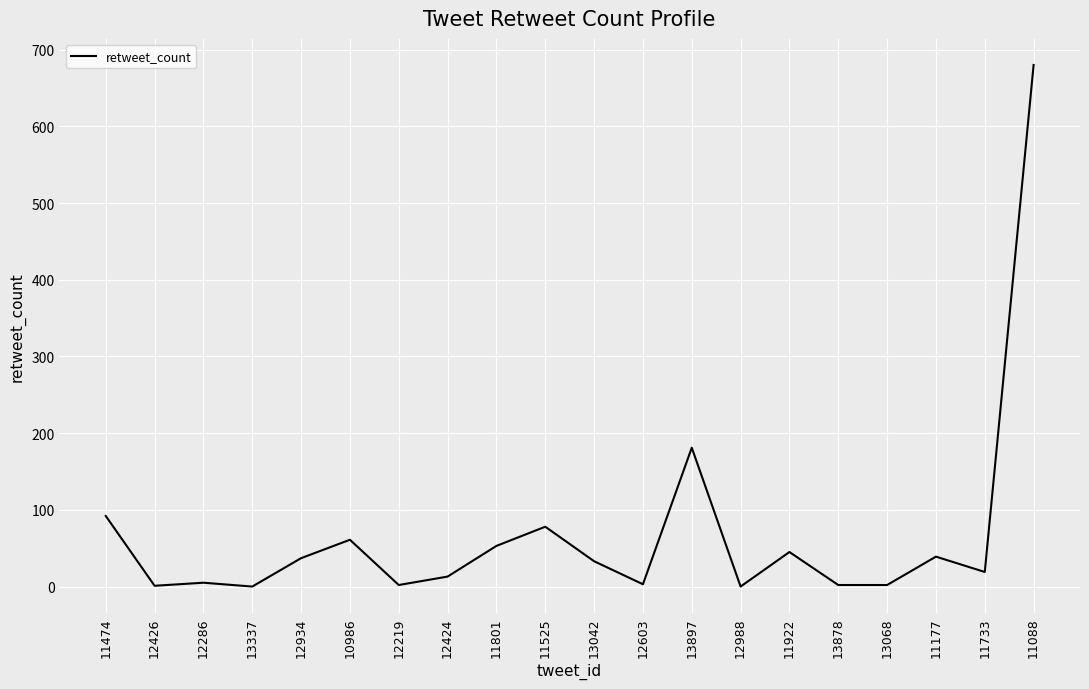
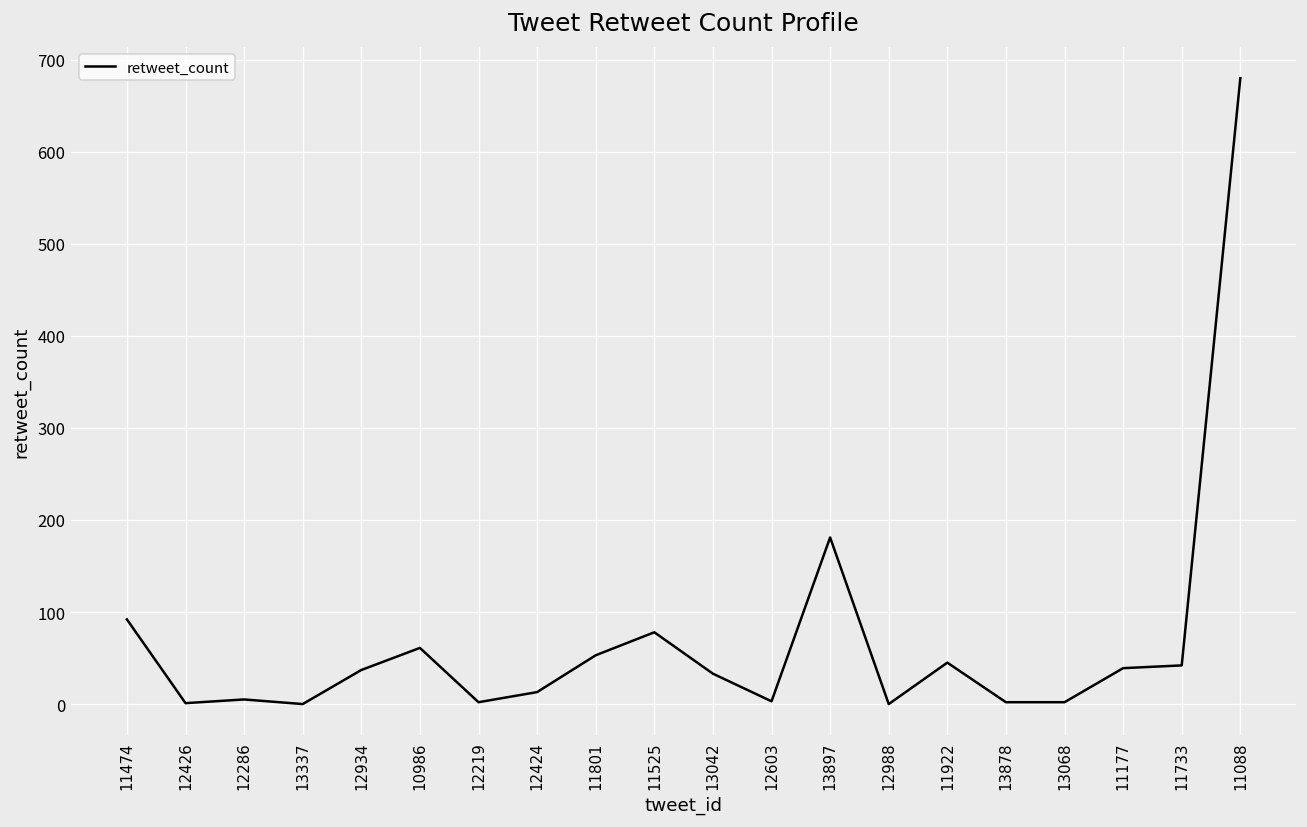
11733: 20 -> 40
